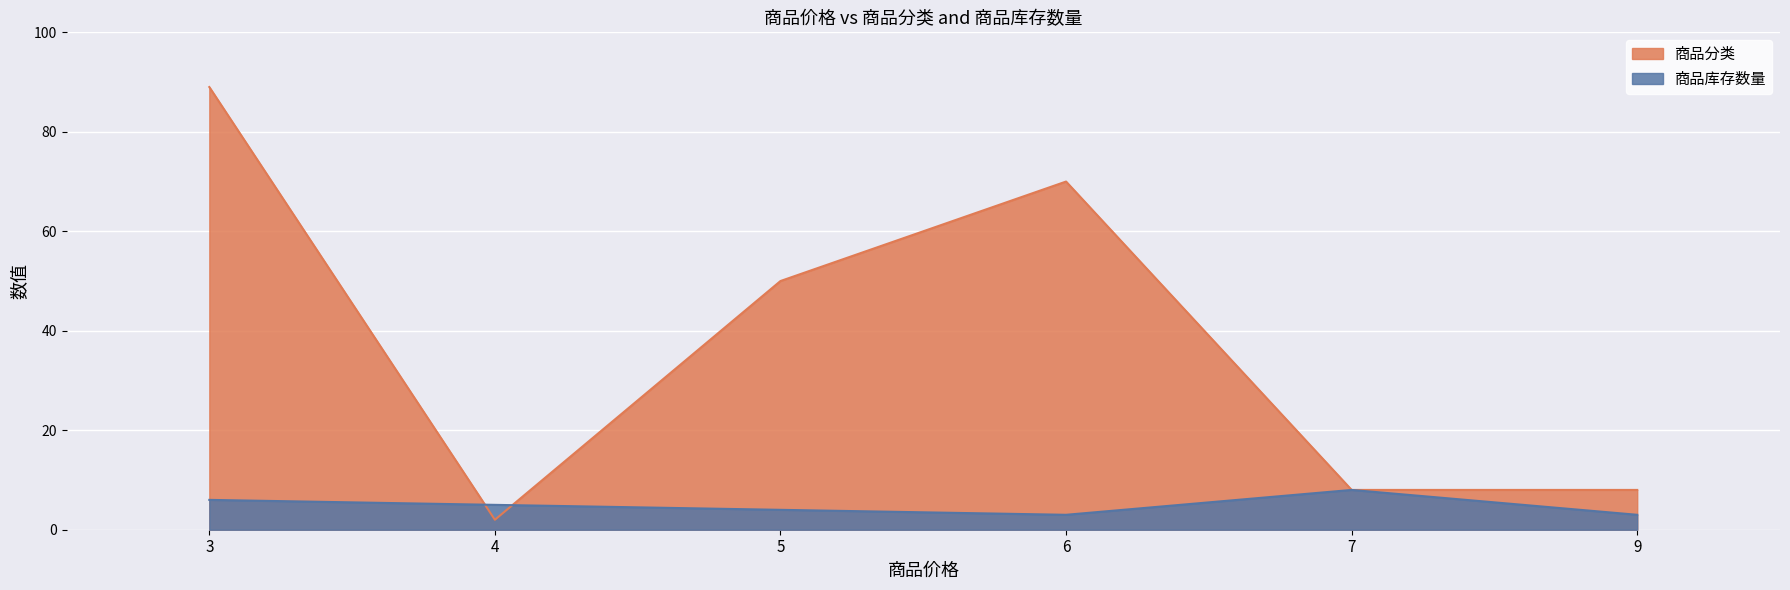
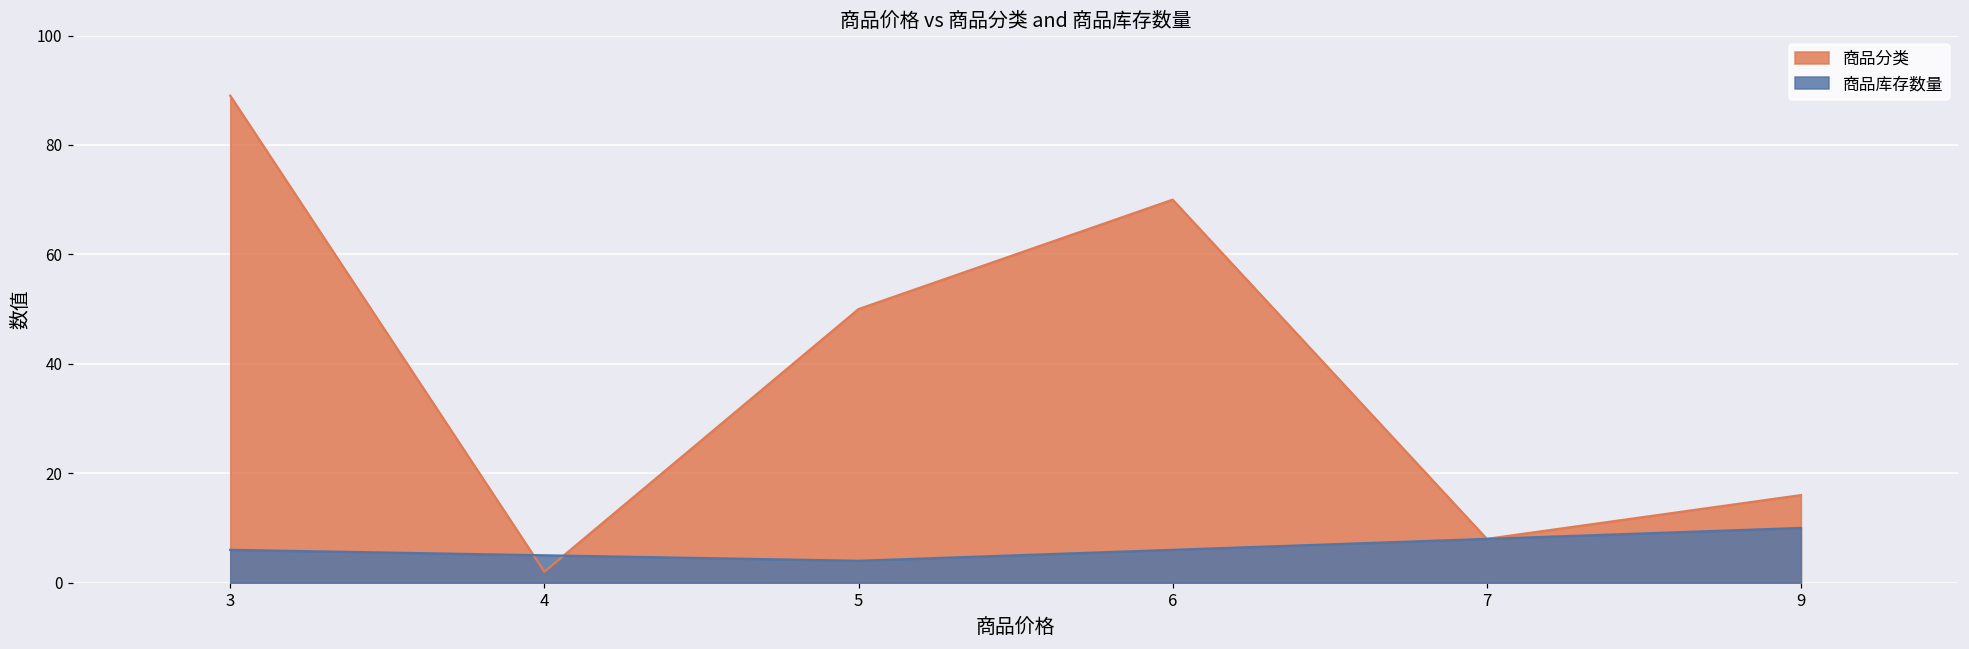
商品库存数量, 6: 3 -> 6
商品分类, 9: 8 -> 16
商品库存数量, 9: 3 -> 10
